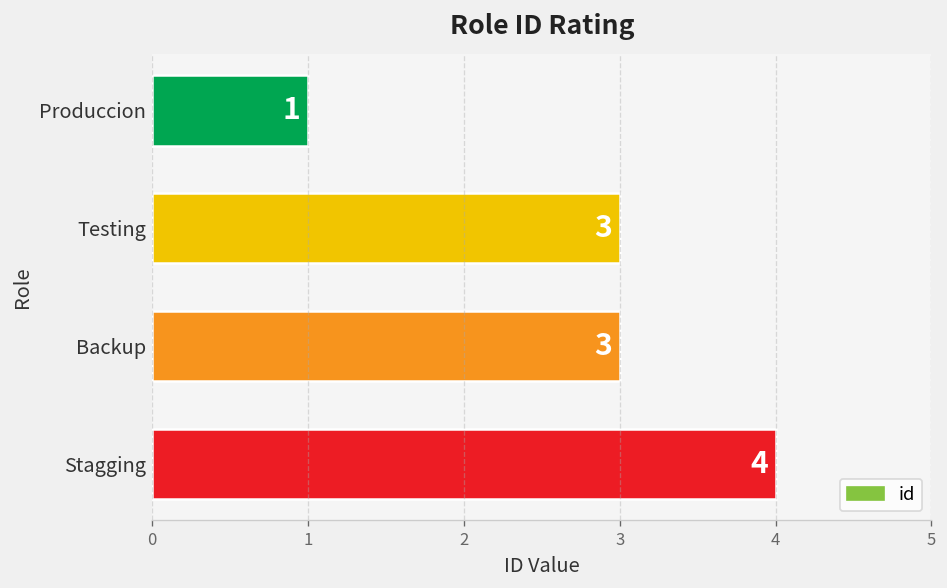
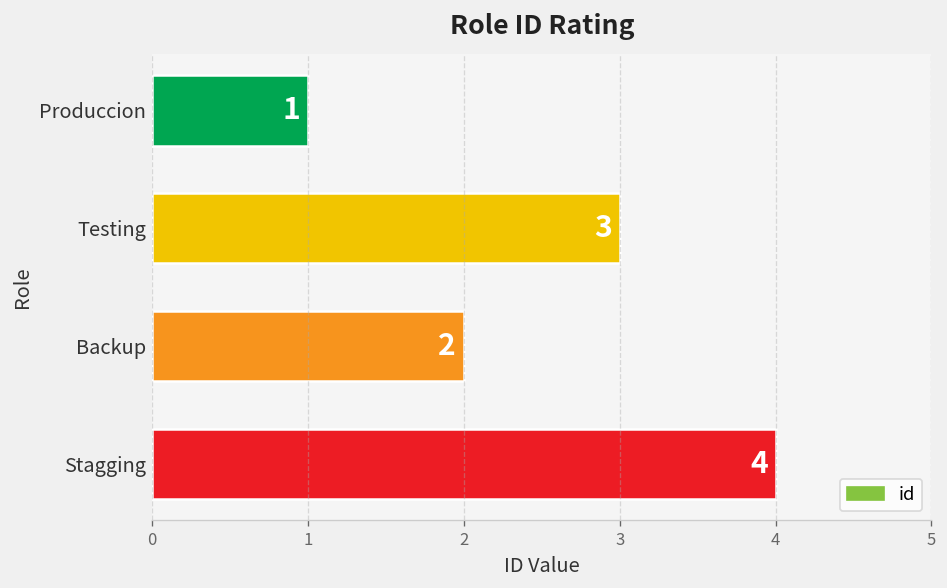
Backup: 3 -> 2
